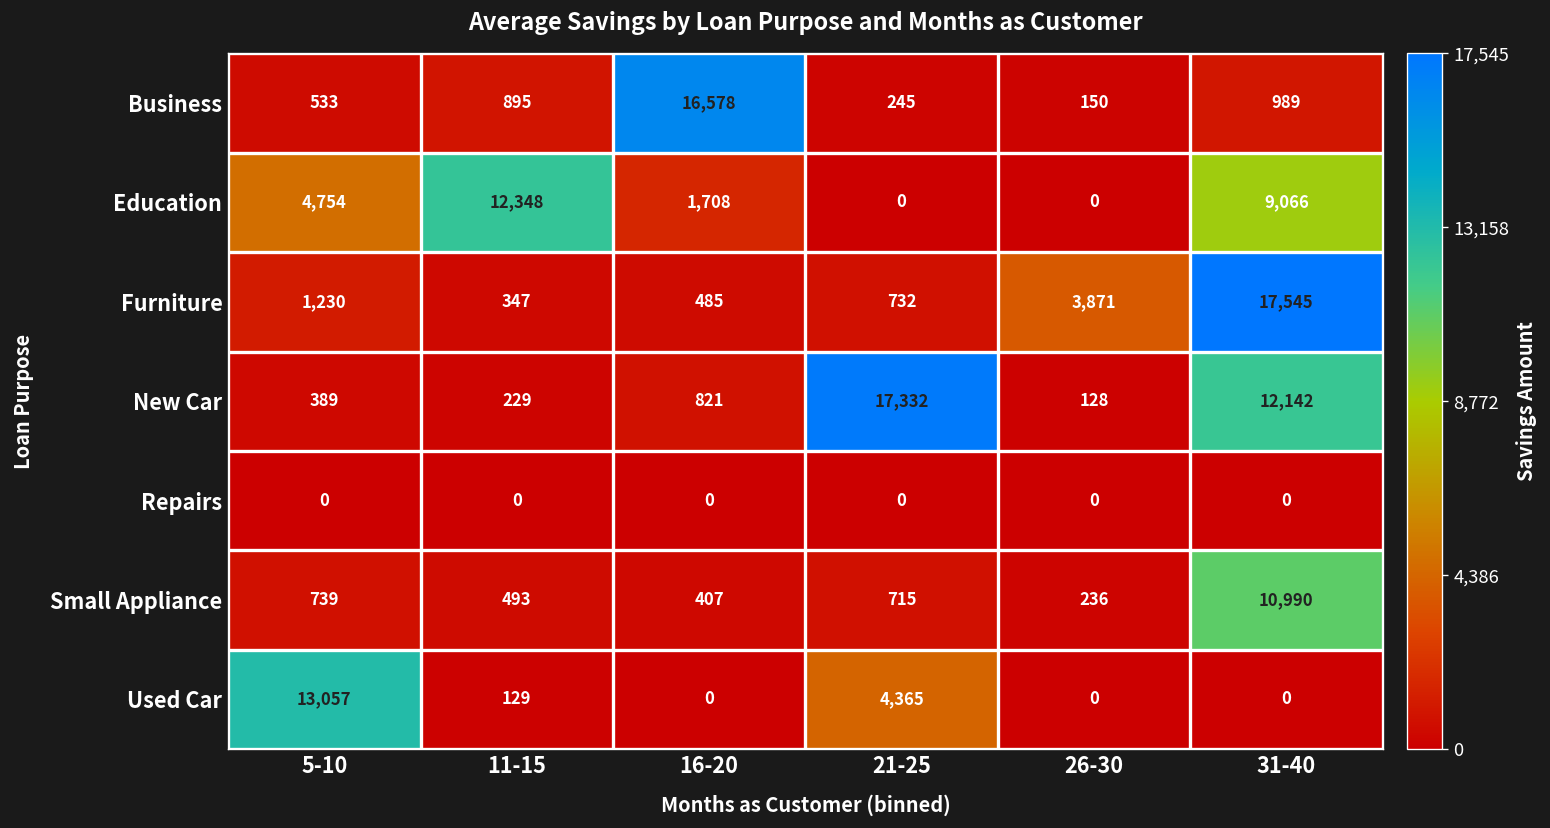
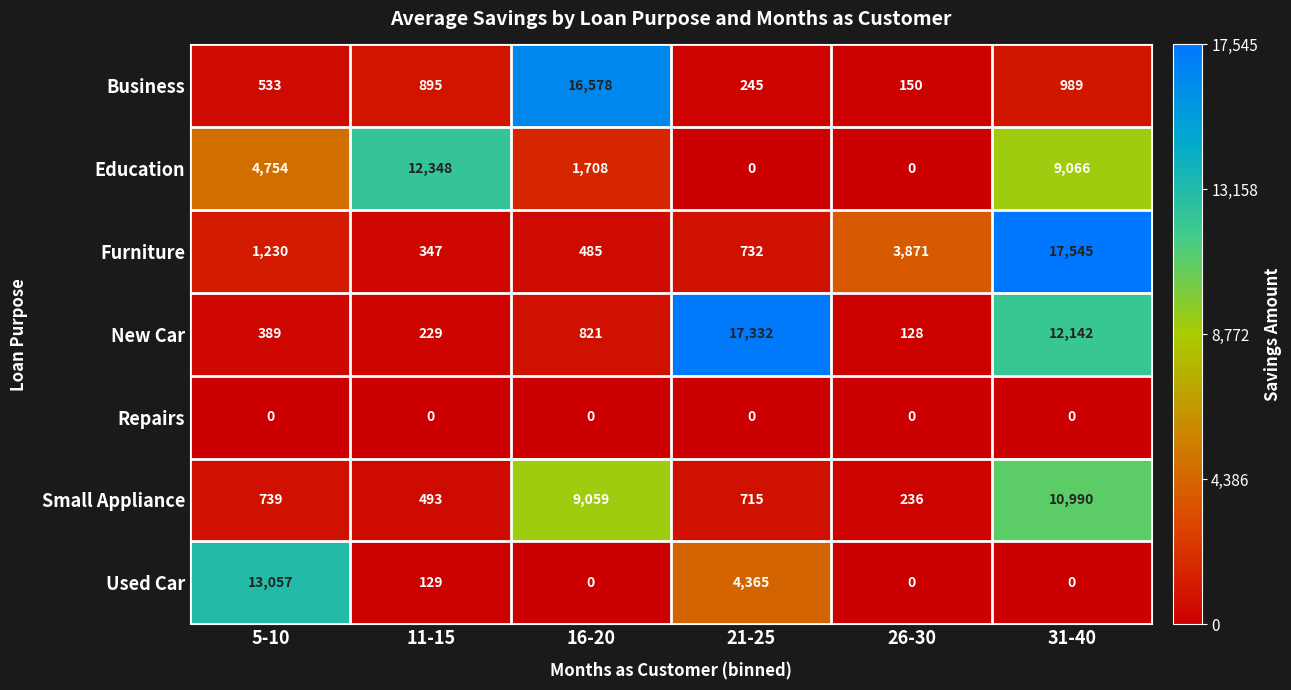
Small Appliance, 16-20: 407 -> 9,059
